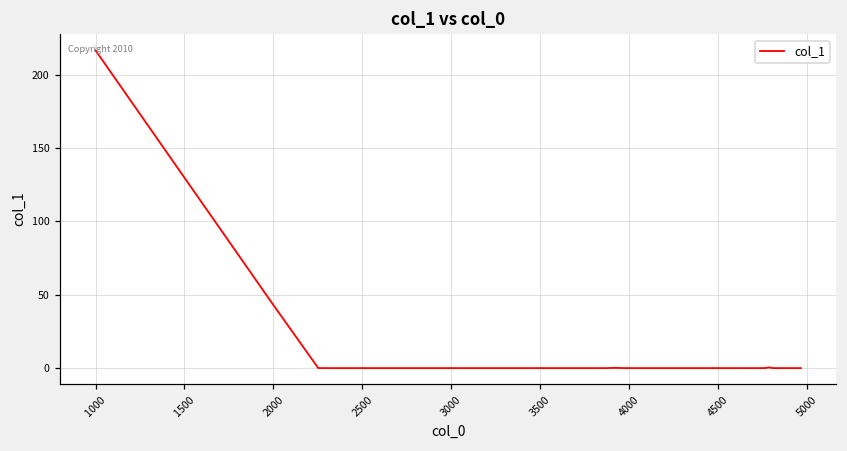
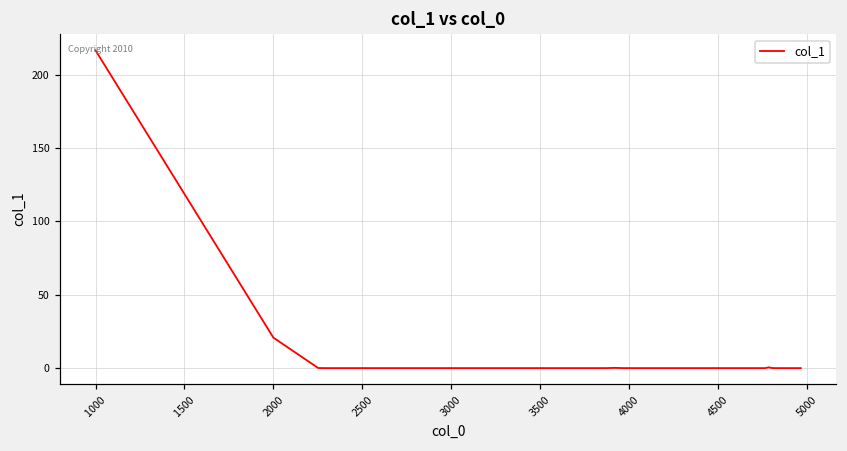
2000: 43 -> 21
